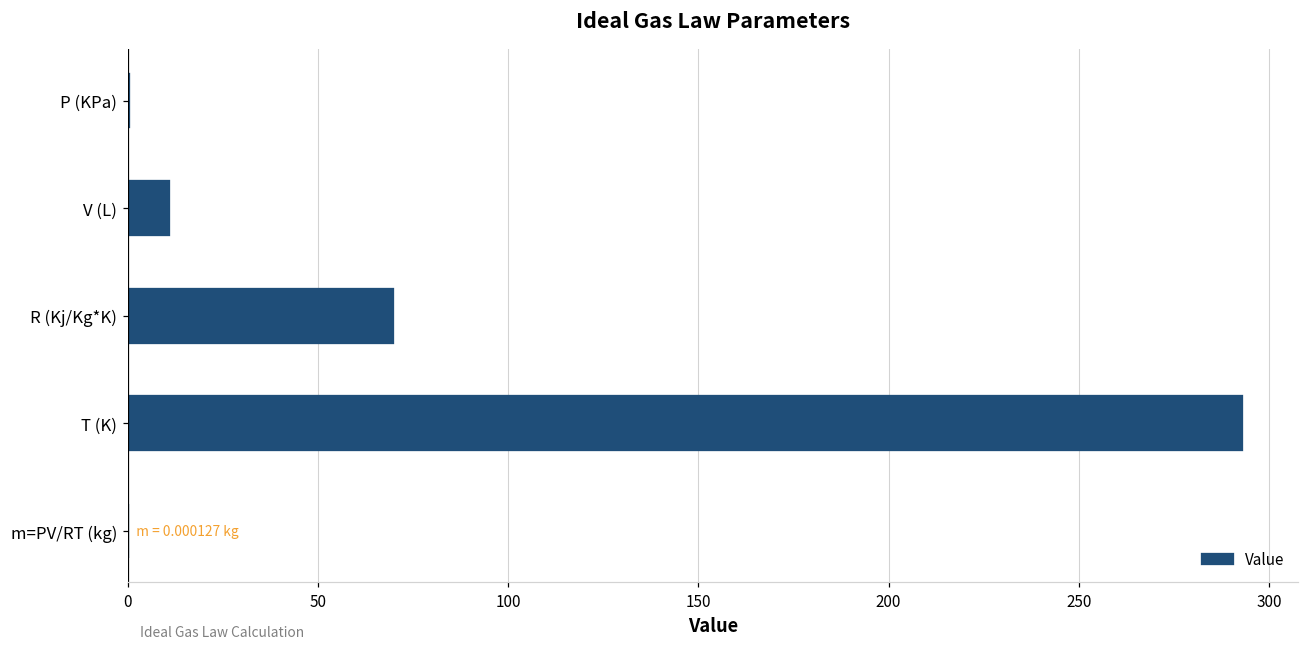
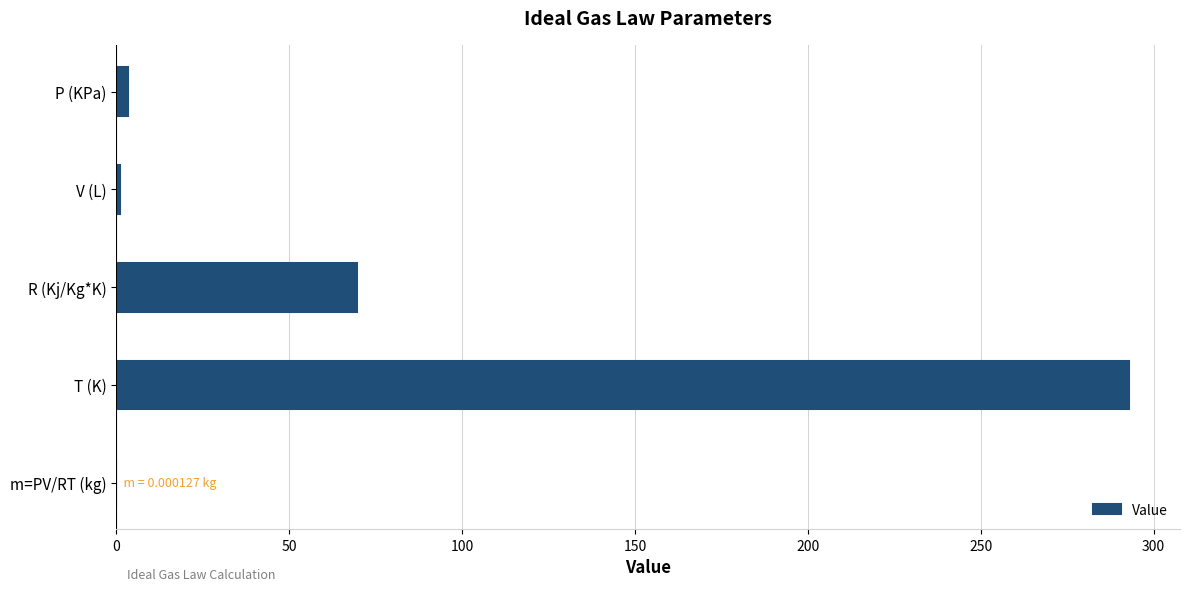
P (KPa): 0 -> 3
V (L): 11 -> 1
